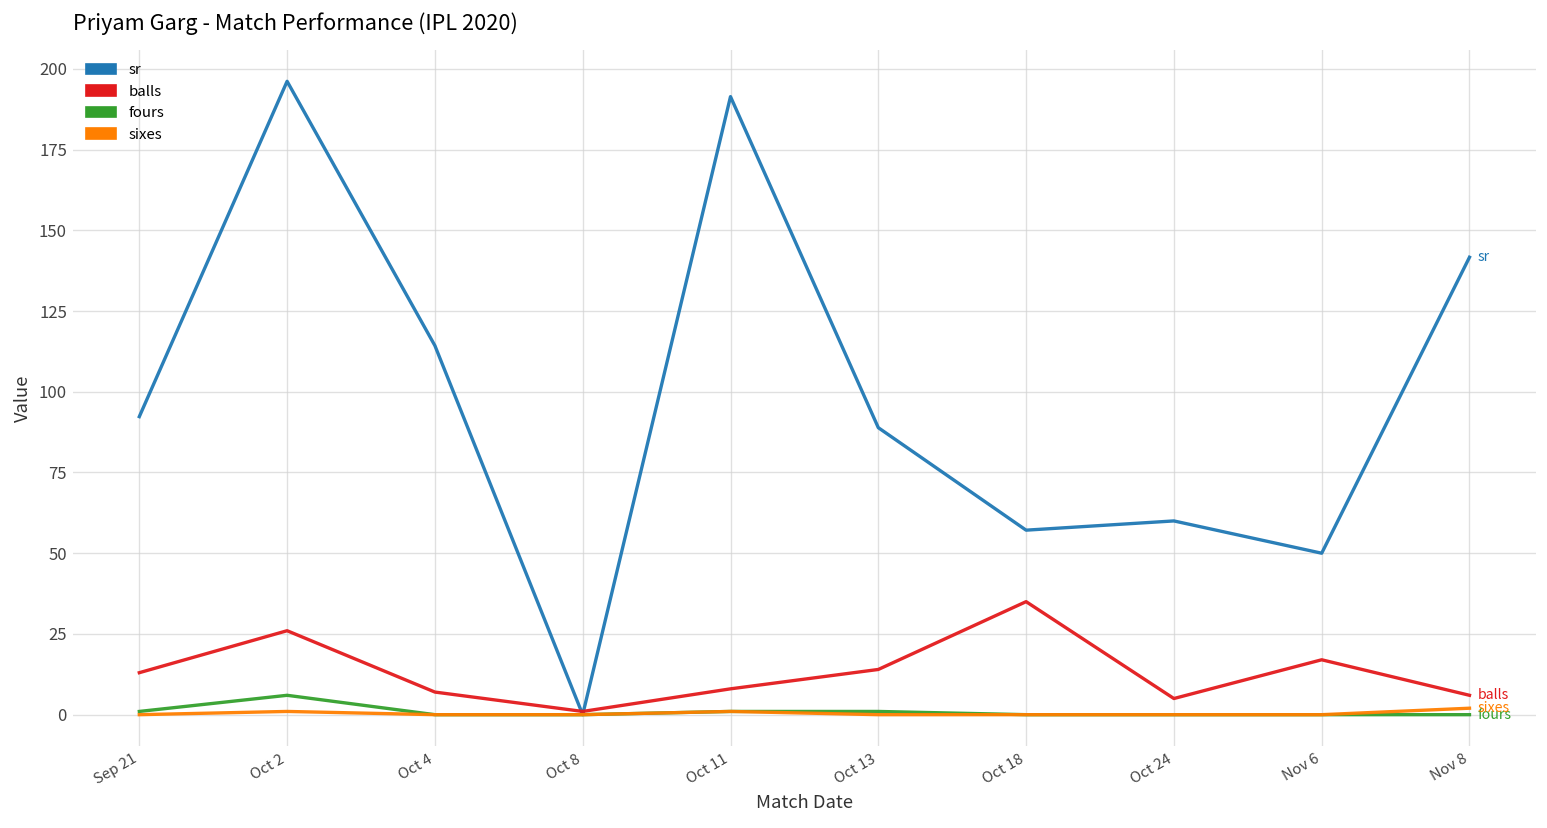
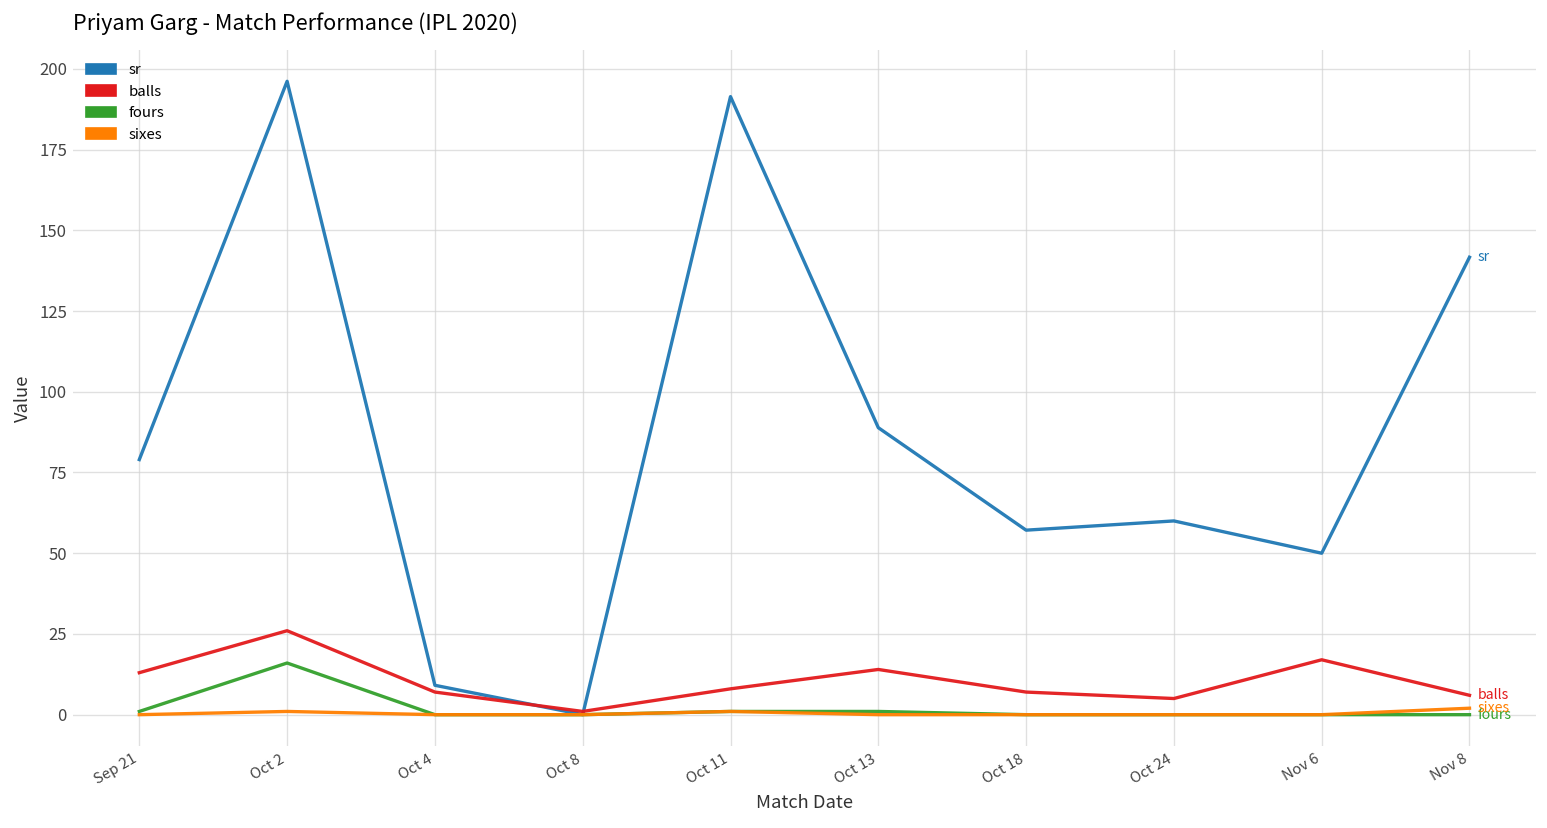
sr, Sep 21: 92 -> 79
fours, Oct 2: 6 -> 16
sr, Oct 4: 114 -> 9
balls, Oct 18: 35 -> 7
